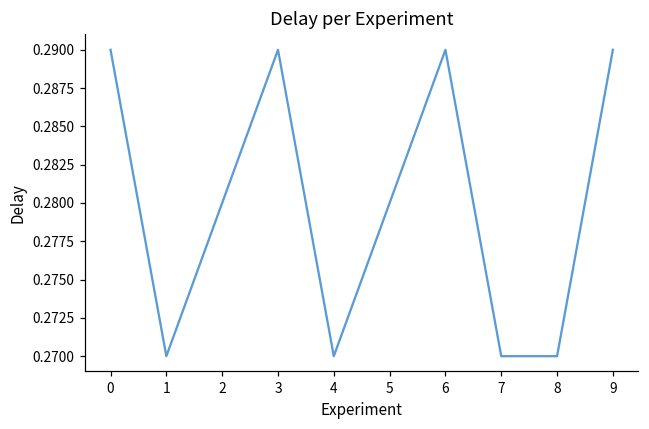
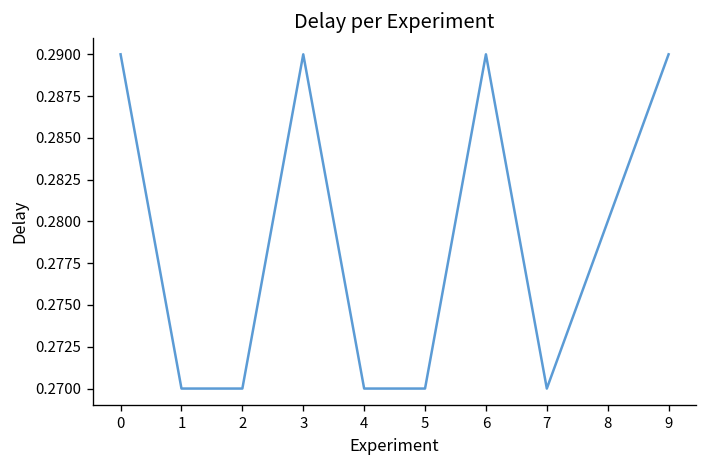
2: 0.28 -> 0.27
5: 0.28 -> 0.27
8: 0.27 -> 0.28
